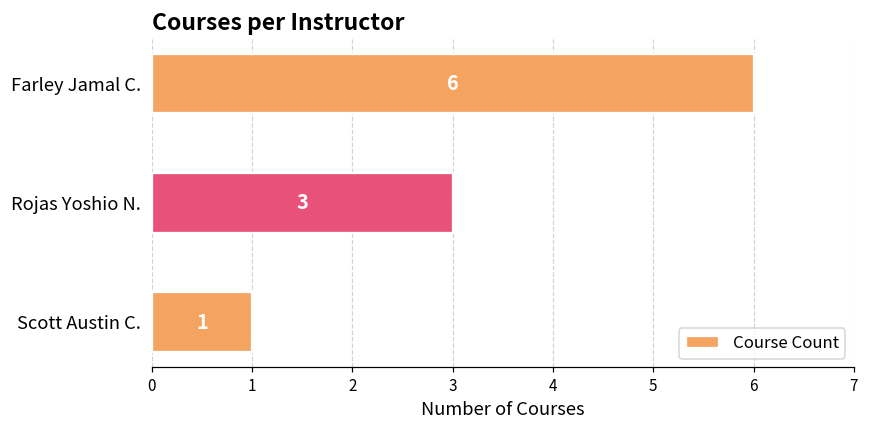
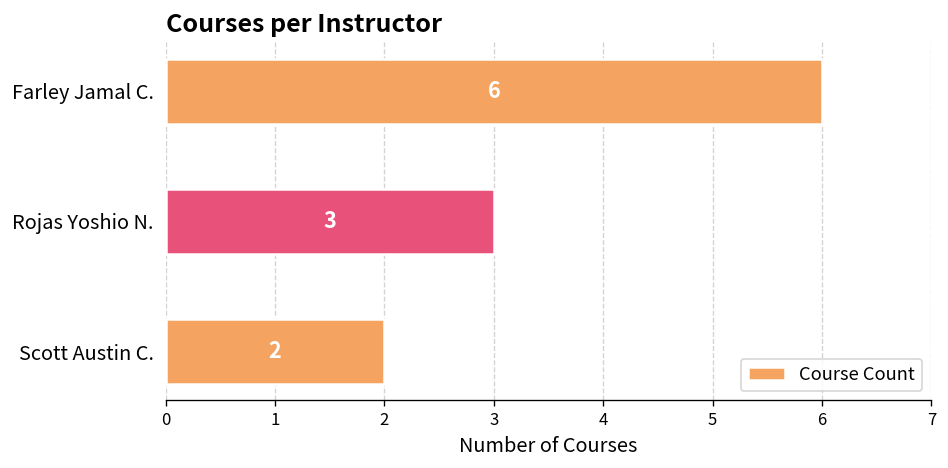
Scott Austin C.: 1 -> 2
